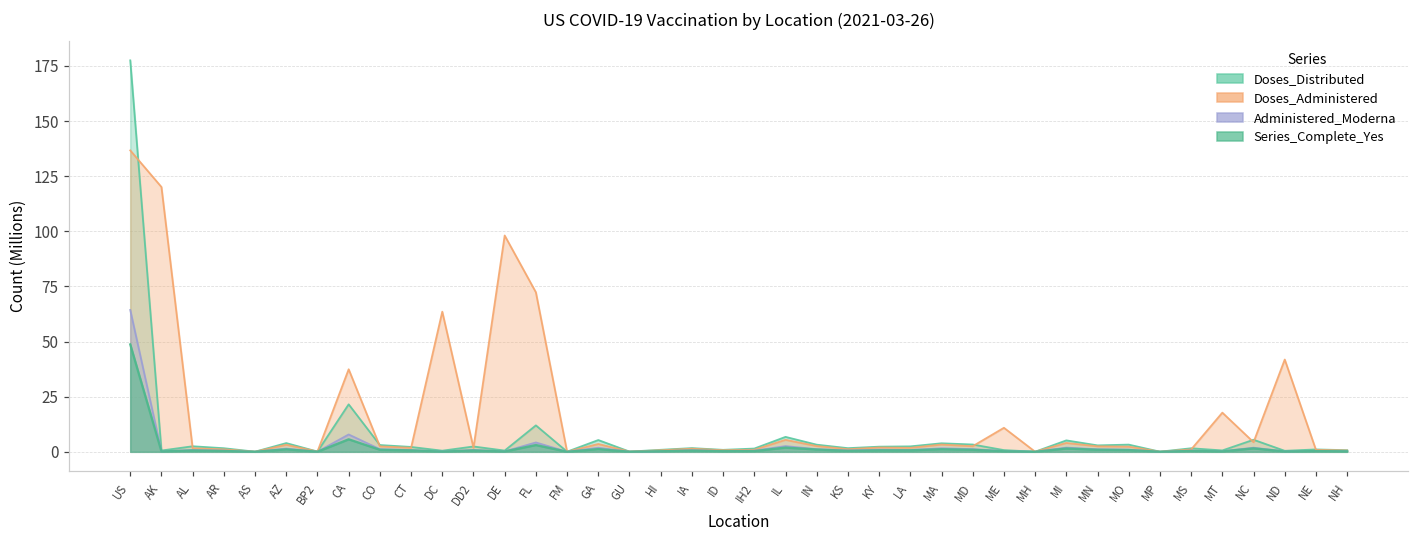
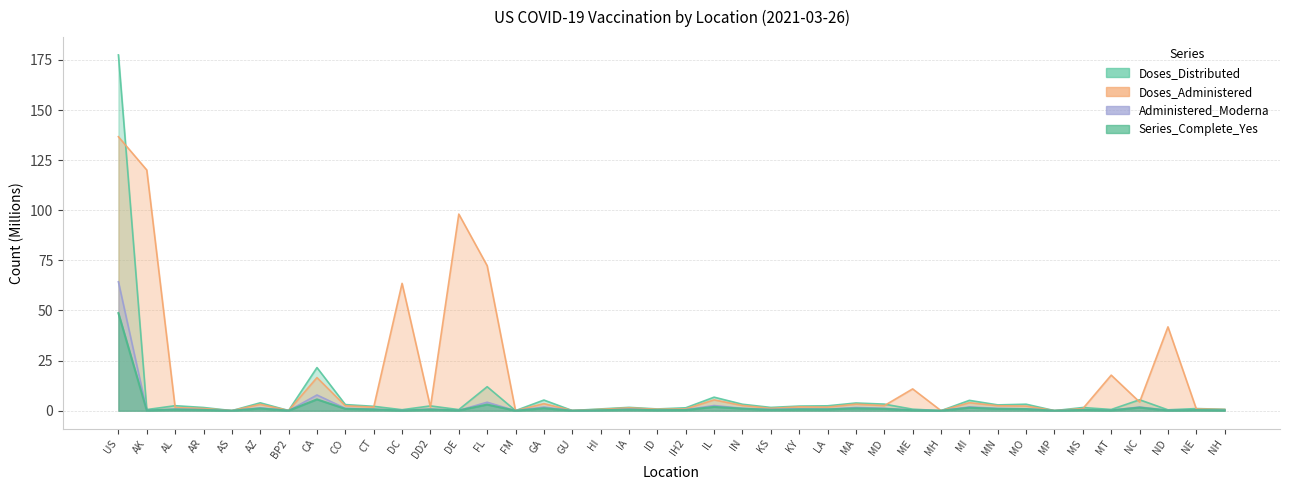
Doses_Administered, CA: 37 -> 17
